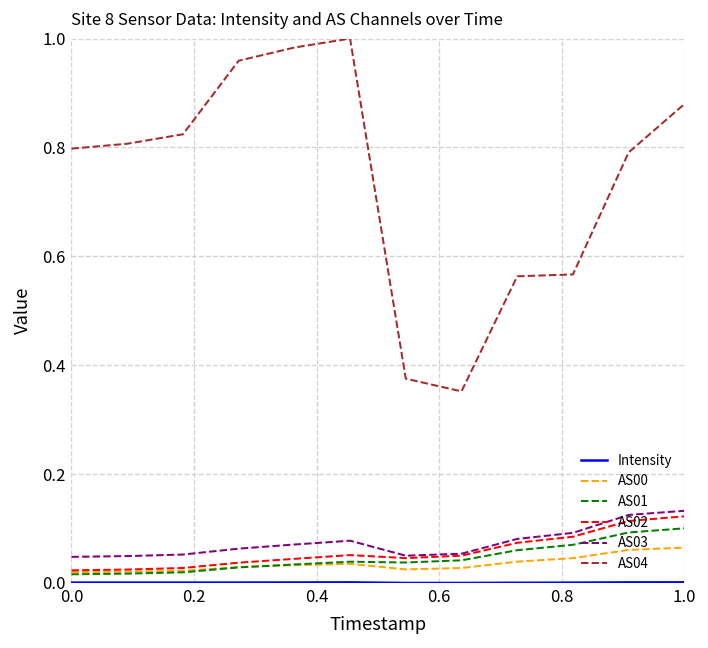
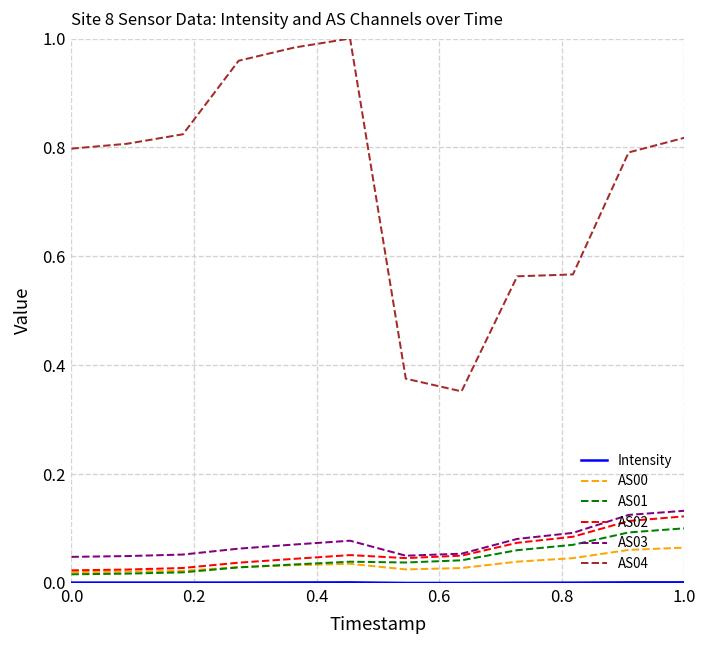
AS04, 1.0: 0.88 -> 0.82
